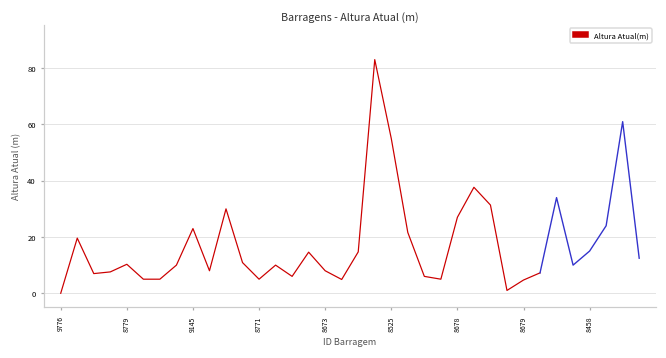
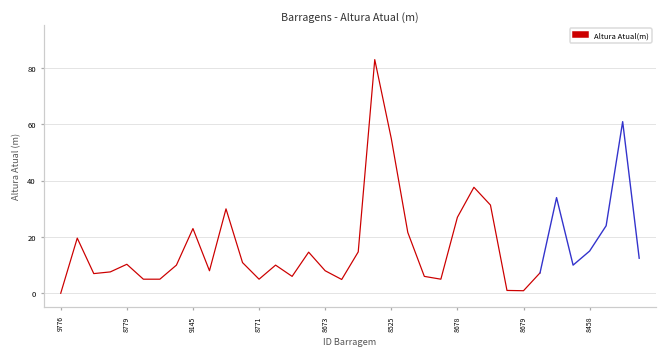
Altura Atual(m), 8679: 5 -> 1
